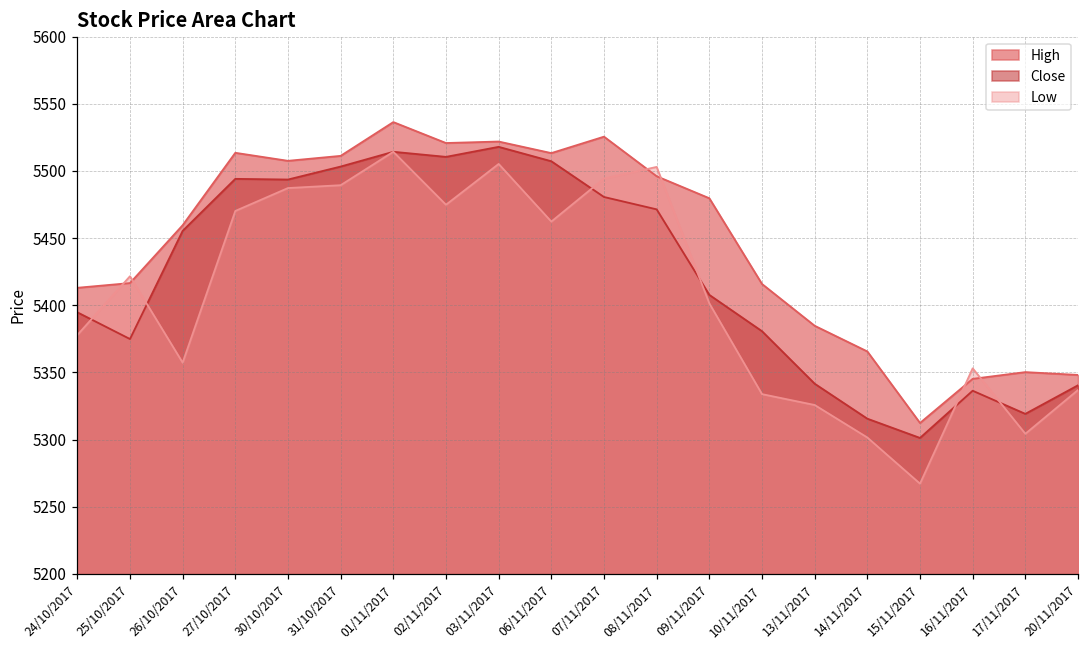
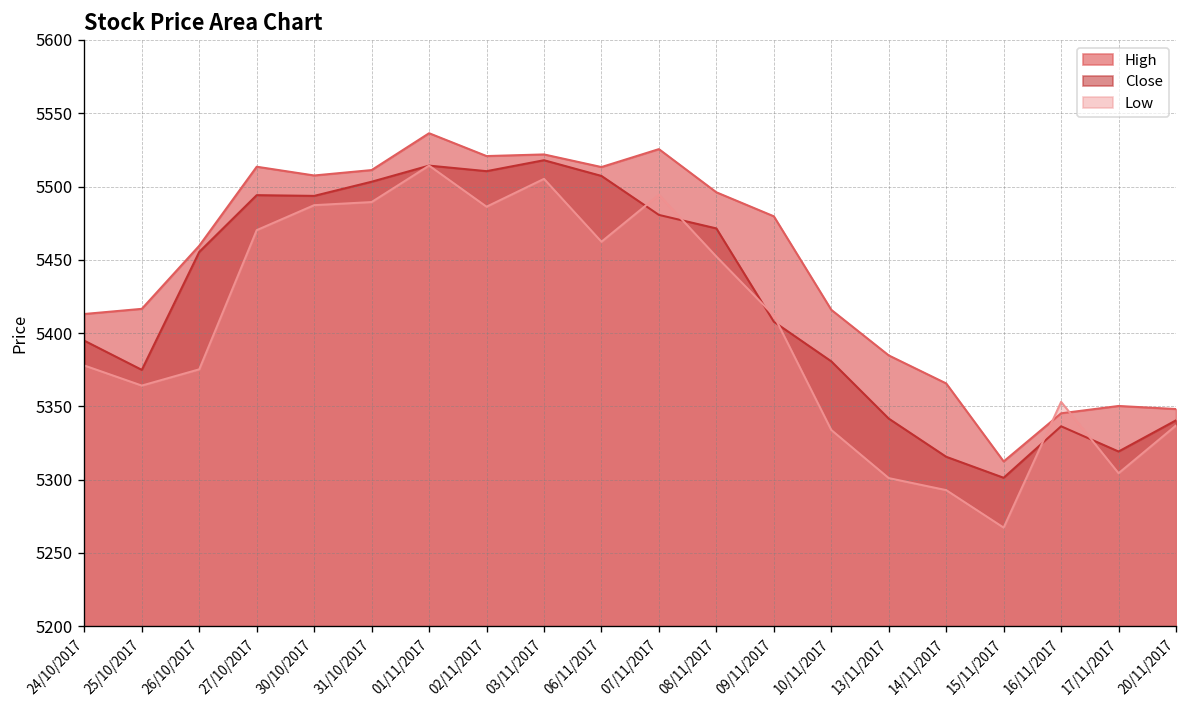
Low, 25/10/2017: 5422 -> 5364
Low, 26/10/2017: 5357 -> 5375
Low, 02/11/2017: 5475 -> 5486
Low, 08/11/2017: 5503 -> 5452
Low, 09/11/2017: 5401 -> 5412
Low, 13/11/2017: 5326 -> 5301
Low, 14/11/2017: 5302 -> 5293
